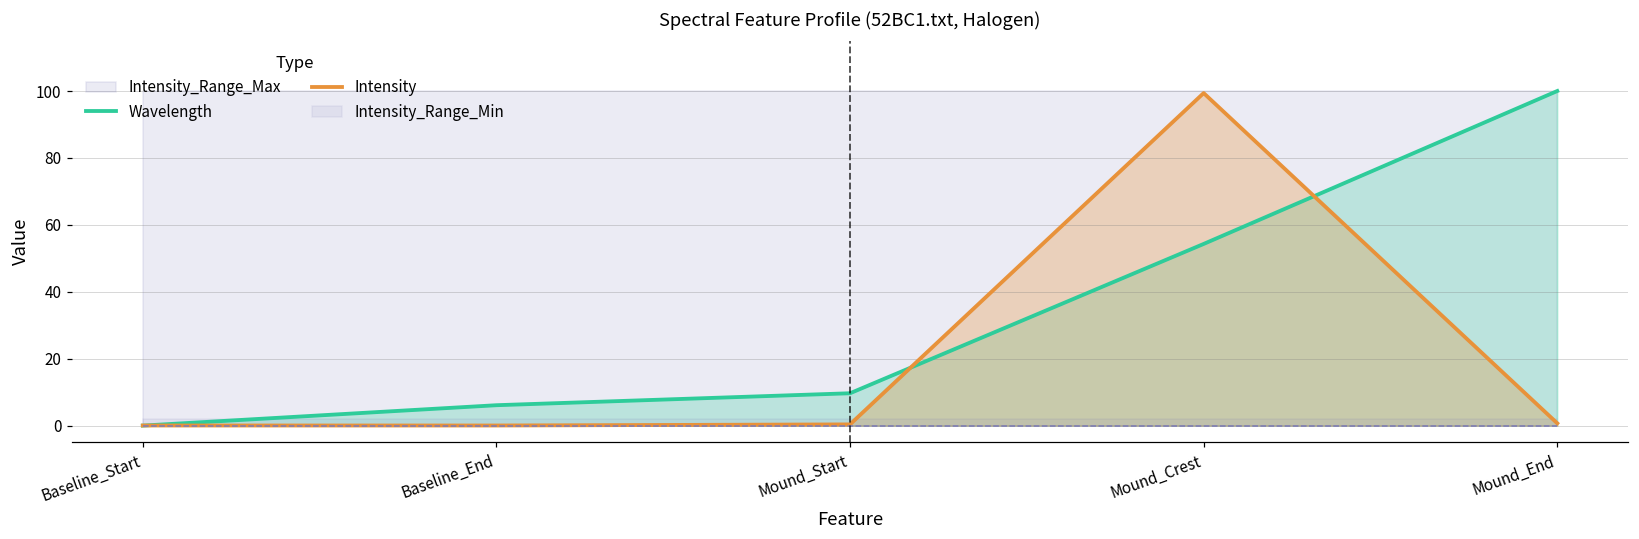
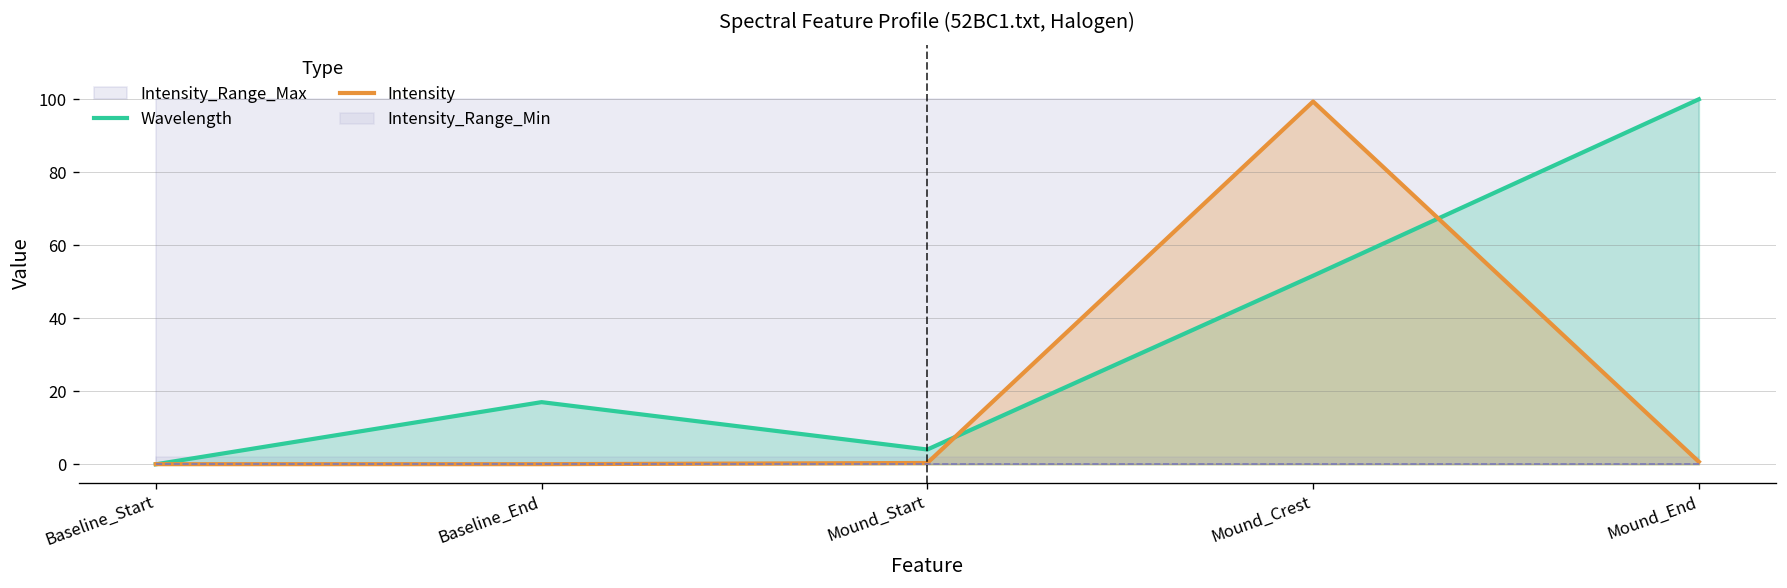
Wavelength, Baseline_End: 6 -> 17
Wavelength, Mound_Start: 10 -> 4
Wavelength, Mound_Crest: 54 -> 52
